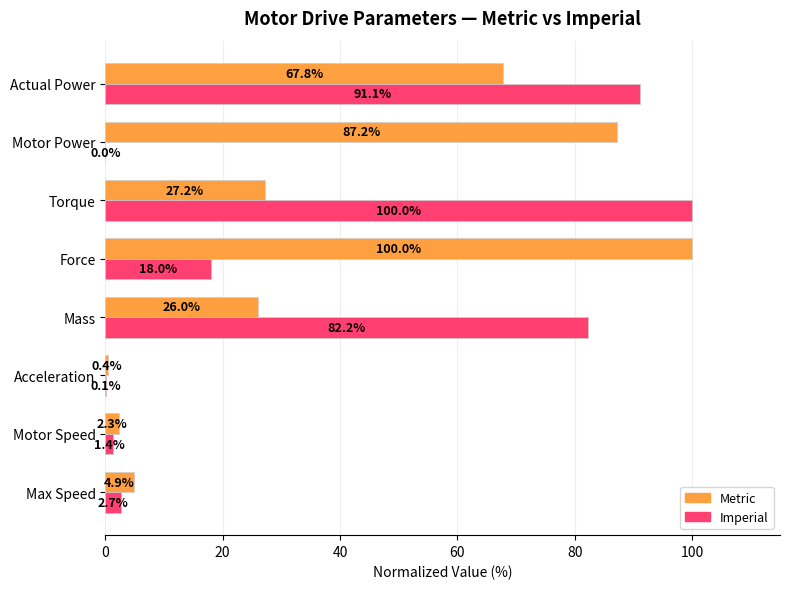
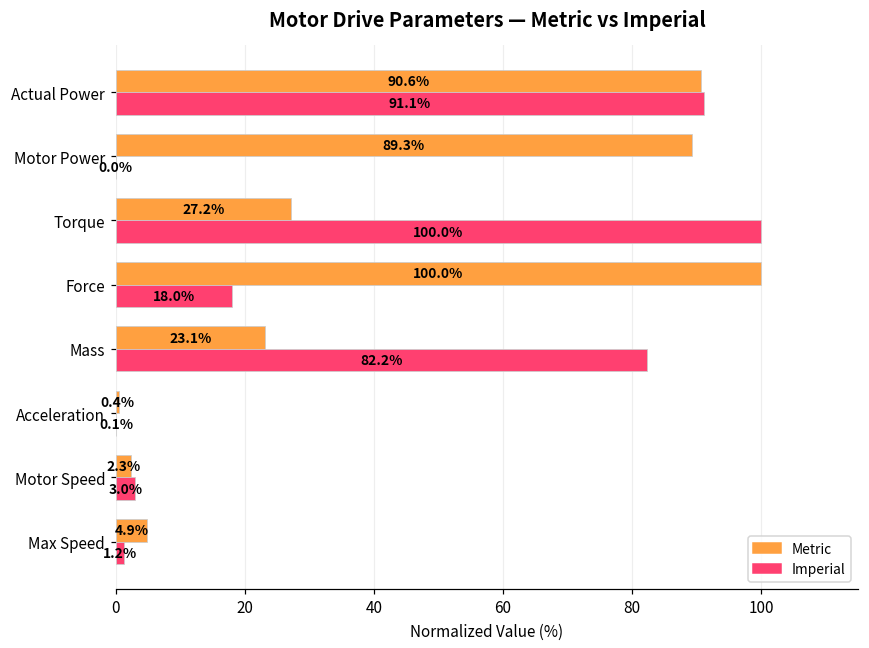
Metric, Actual Power: 67.8% -> 90.6%
Metric, Motor Power: 87.2% -> 89.3%
Metric, Mass: 26.0% -> 23.1%
Imperial, Motor Speed: 1.4% -> 3.0%
Imperial, Max Speed: 2.7% -> 1.2%
